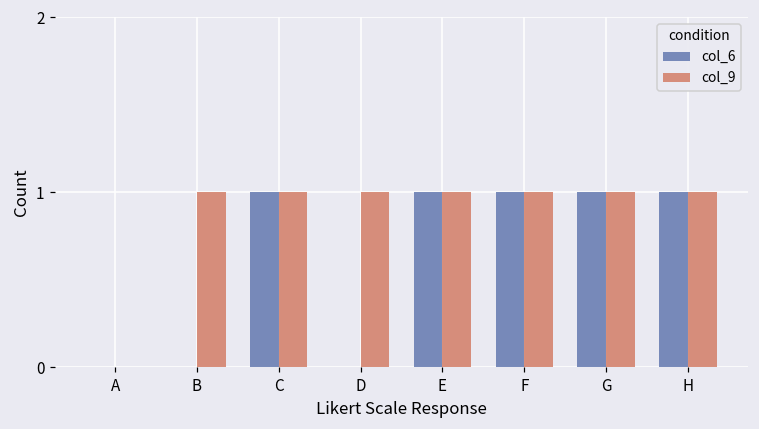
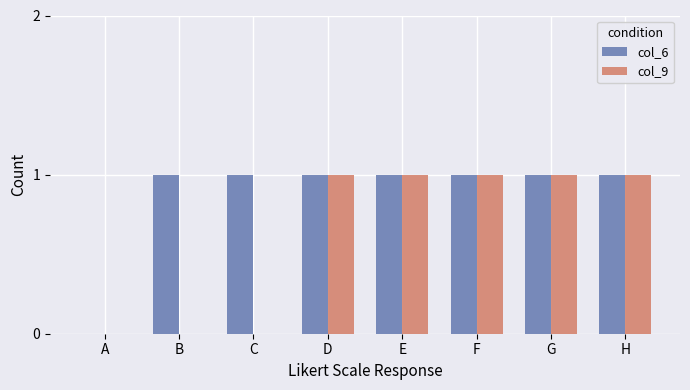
col_6, B: 0 -> 1
col_9, B: 1 -> 0
col_9, C: 1 -> 0
col_6, D: 0 -> 1
